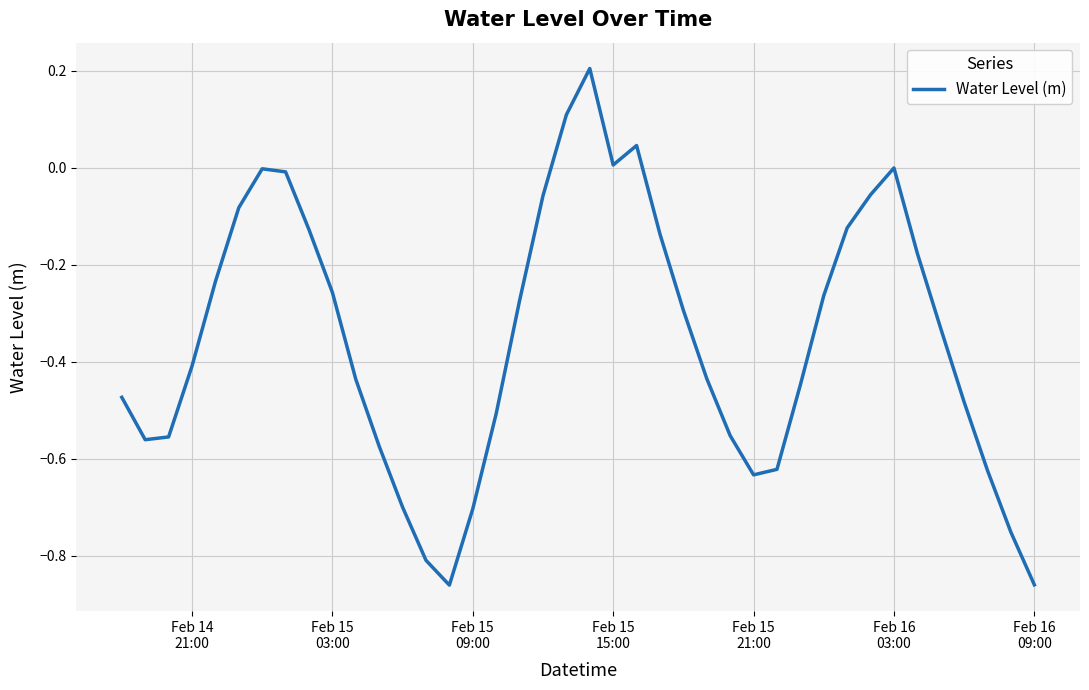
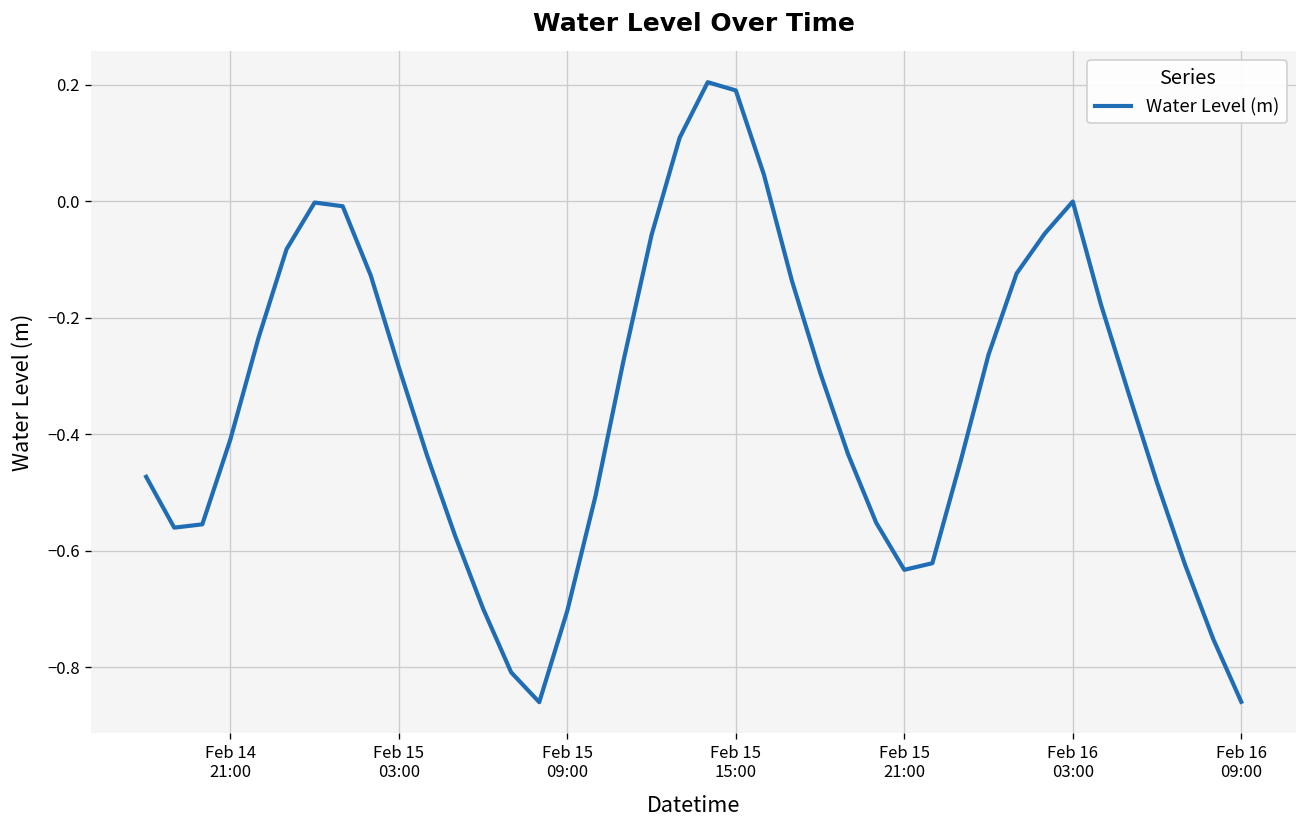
Feb 15 03:00: -0.26 -> -0.29
Feb 15 15:00: 0.01 -> 0.19
